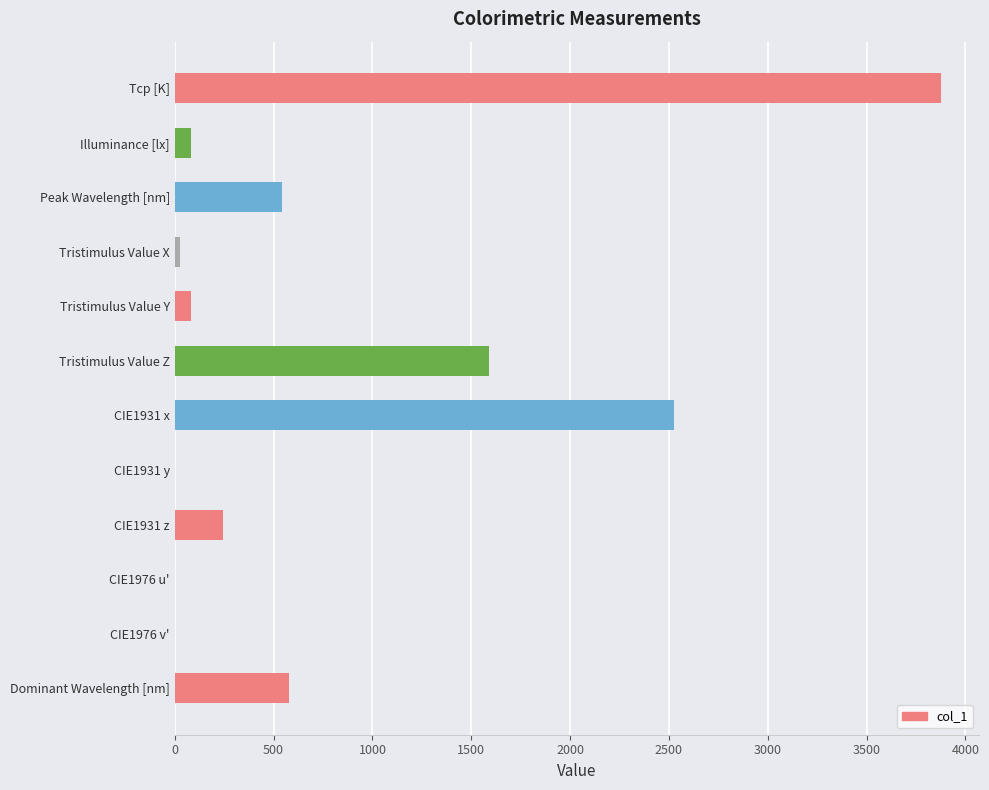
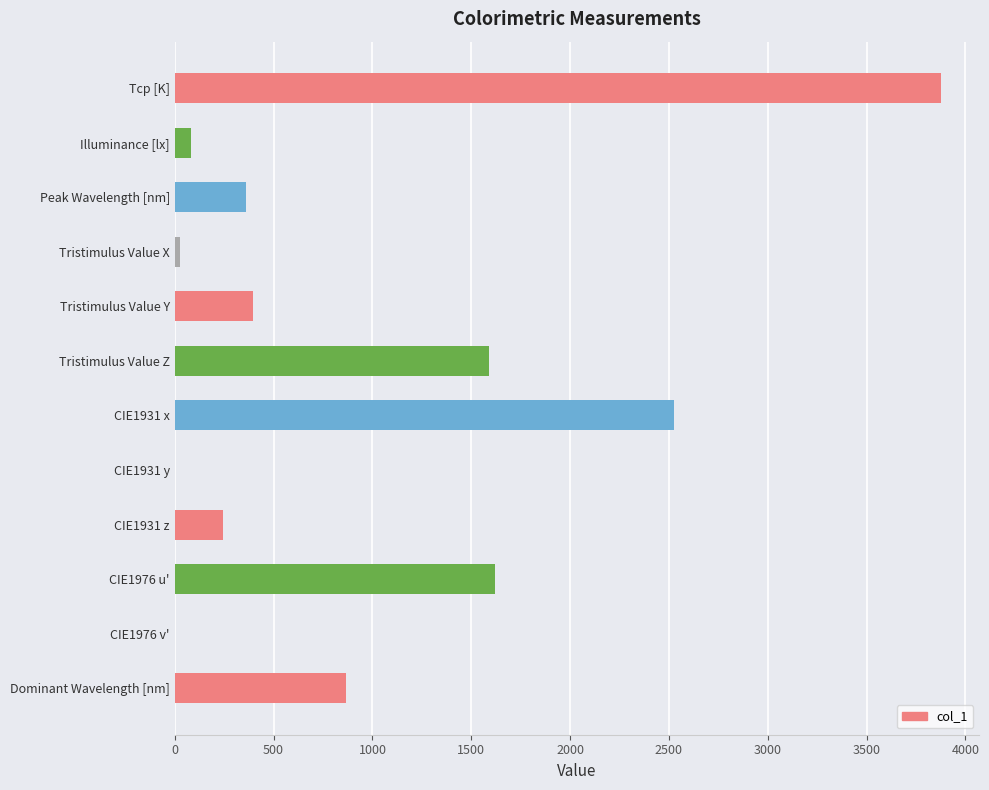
Peak Wavelength [nm]: 550 -> 360
Tristimulus Value Y: 80 -> 390
CIE1976 u': 0 -> 1620
Dominant Wavelength [nm]: 580 -> 870
